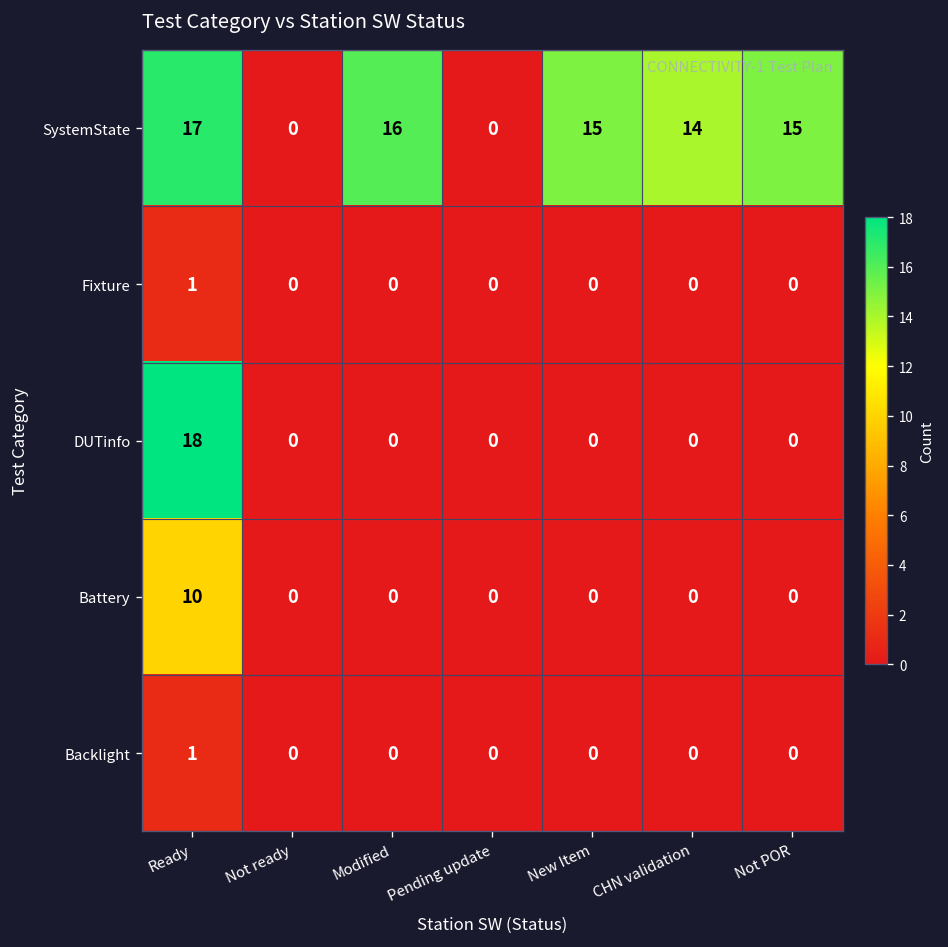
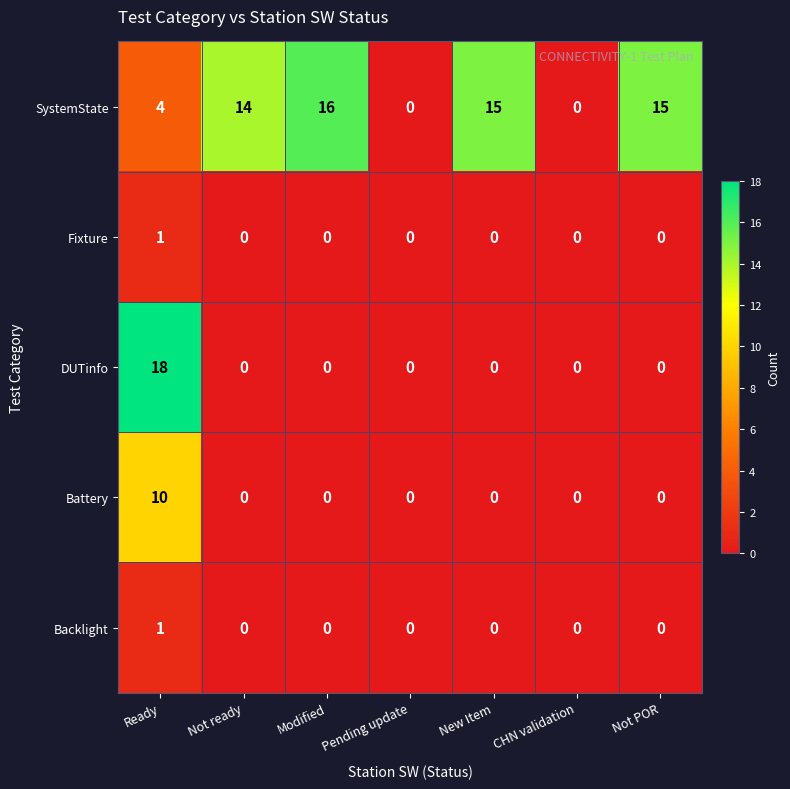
SystemState, Ready: 17 -> 4
SystemState, Not ready: 0 -> 14
SystemState, CHN validation: 14 -> 0
